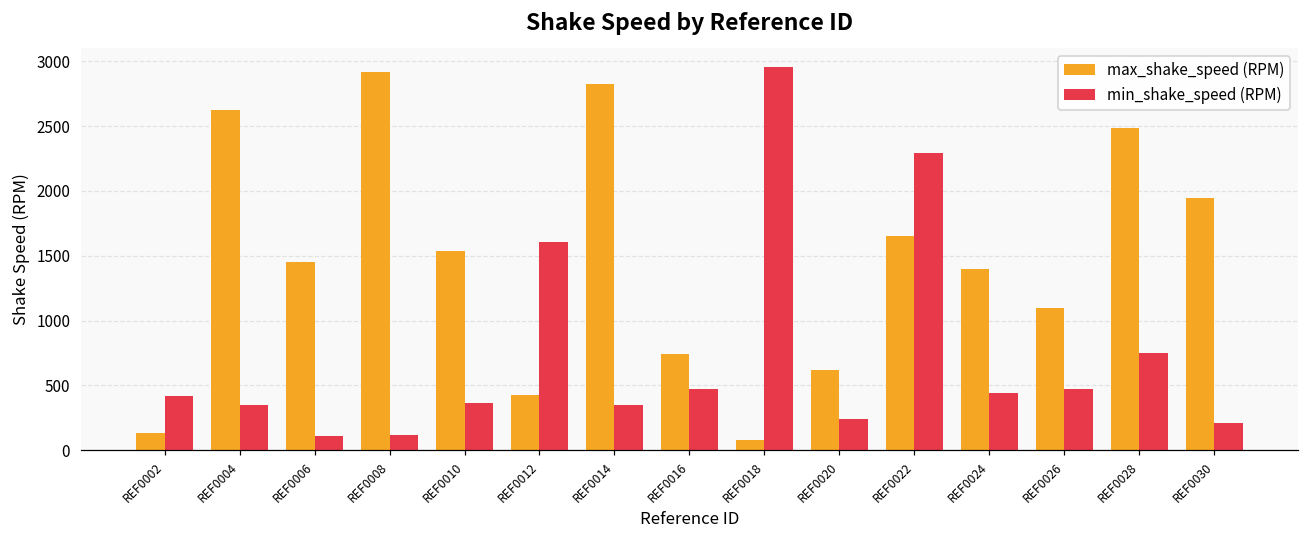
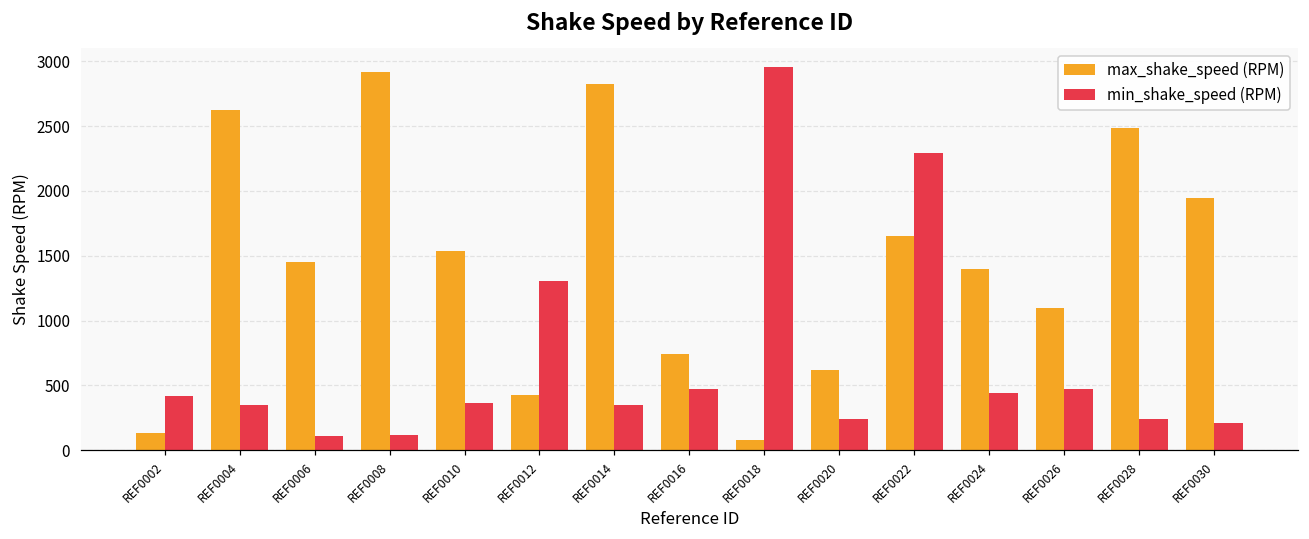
min_shake_speed (RPM), REF0012: 1610 -> 1310
min_shake_speed (RPM), REF0028: 750 -> 240
